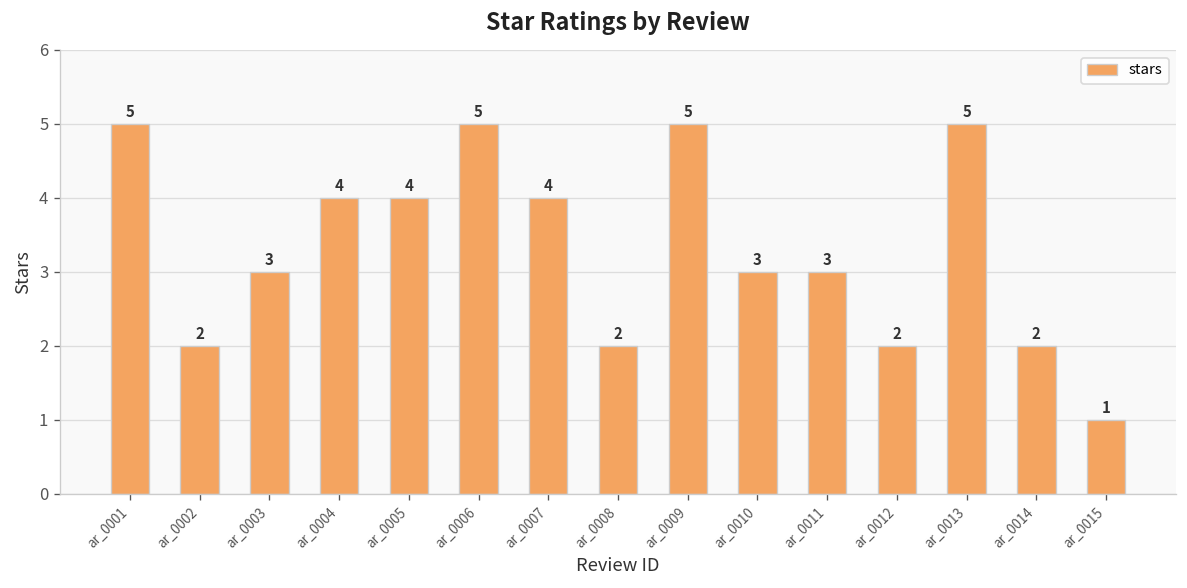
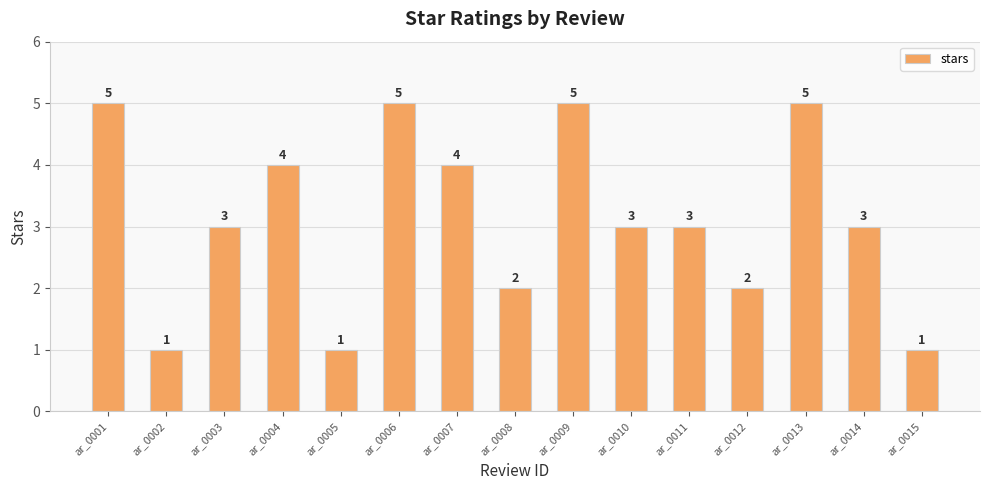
ar_0002: 2 -> 1
ar_0005: 4 -> 1
ar_0014: 2 -> 3
